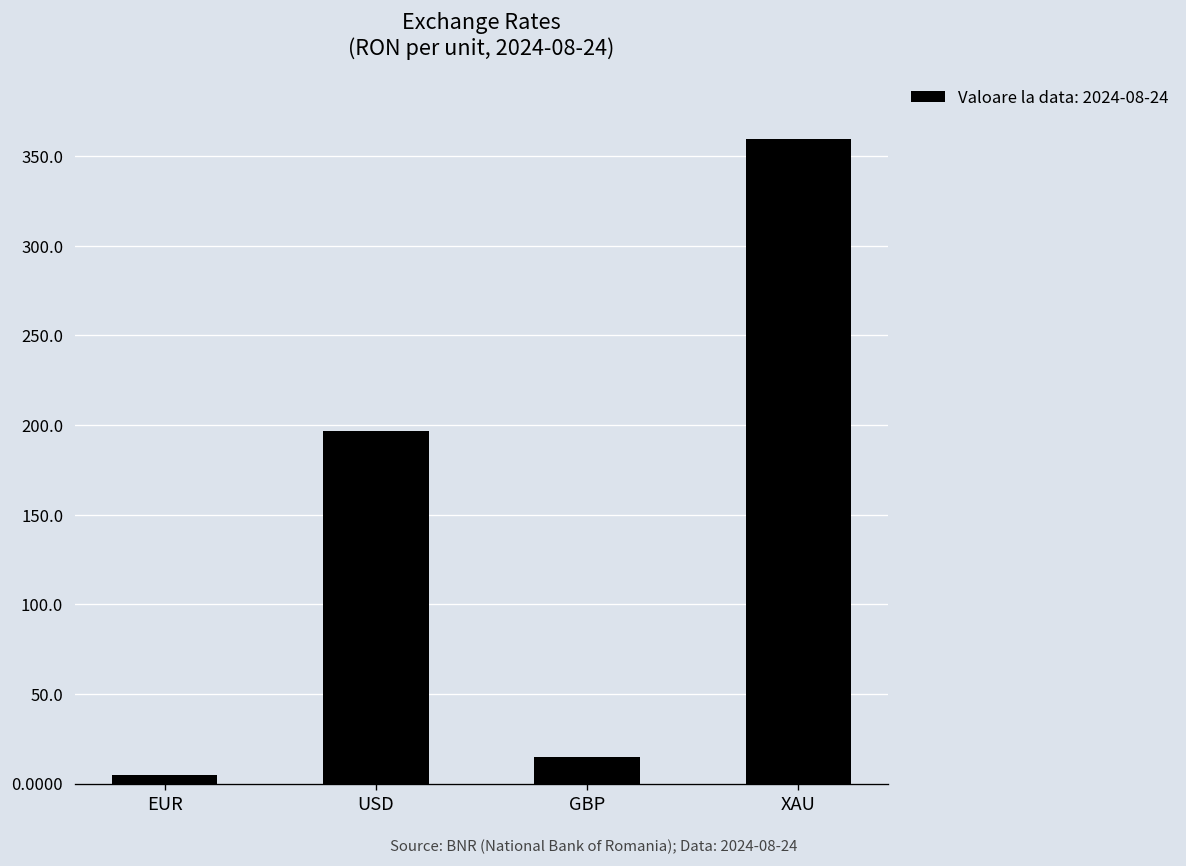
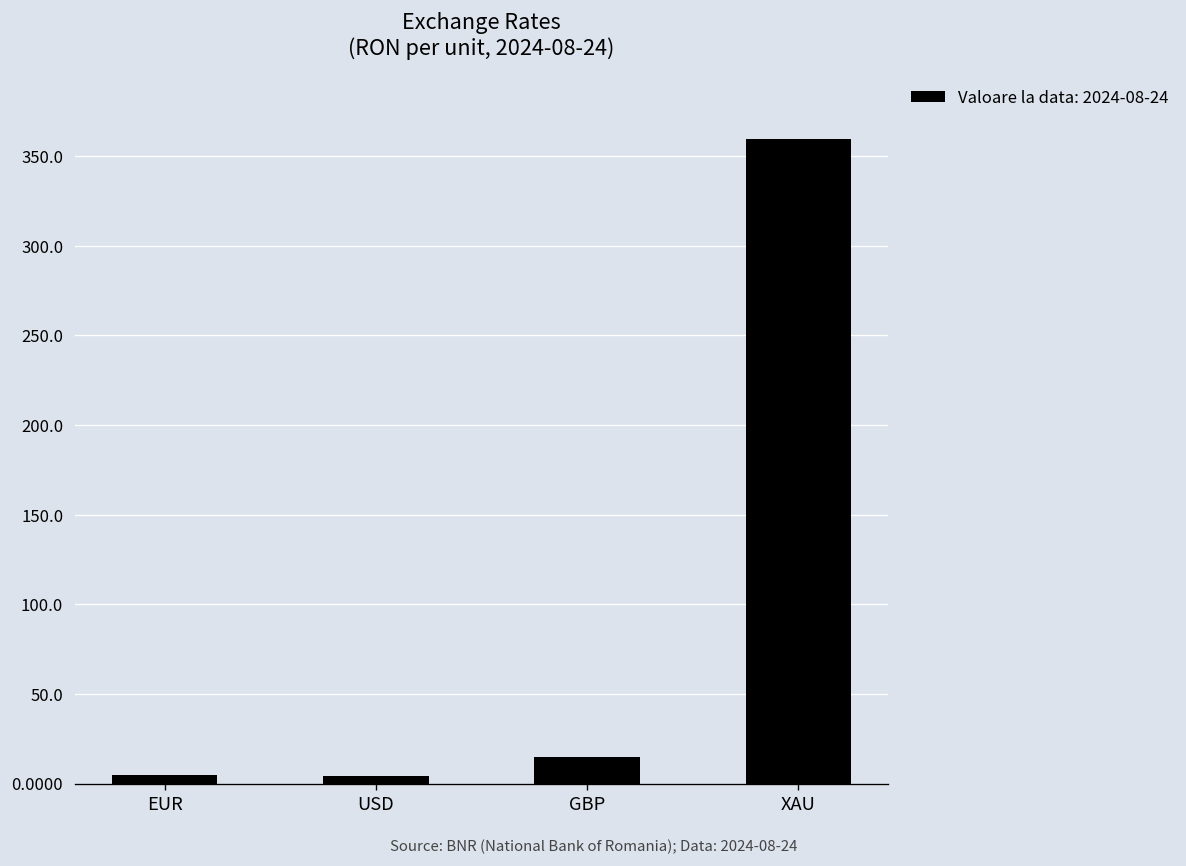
USD: 197 -> 4
